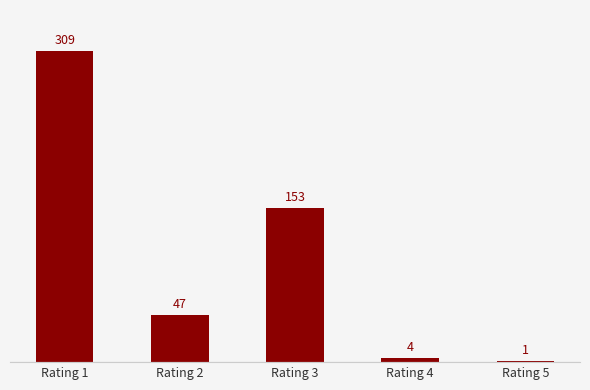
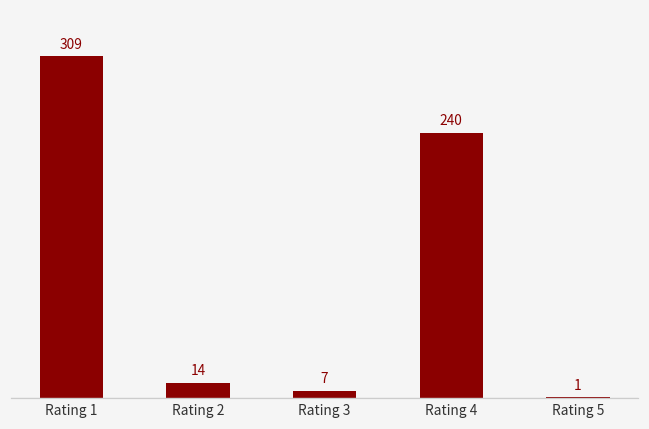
Rating 2: 47 -> 14
Rating 3: 153 -> 7
Rating 4: 4 -> 240
